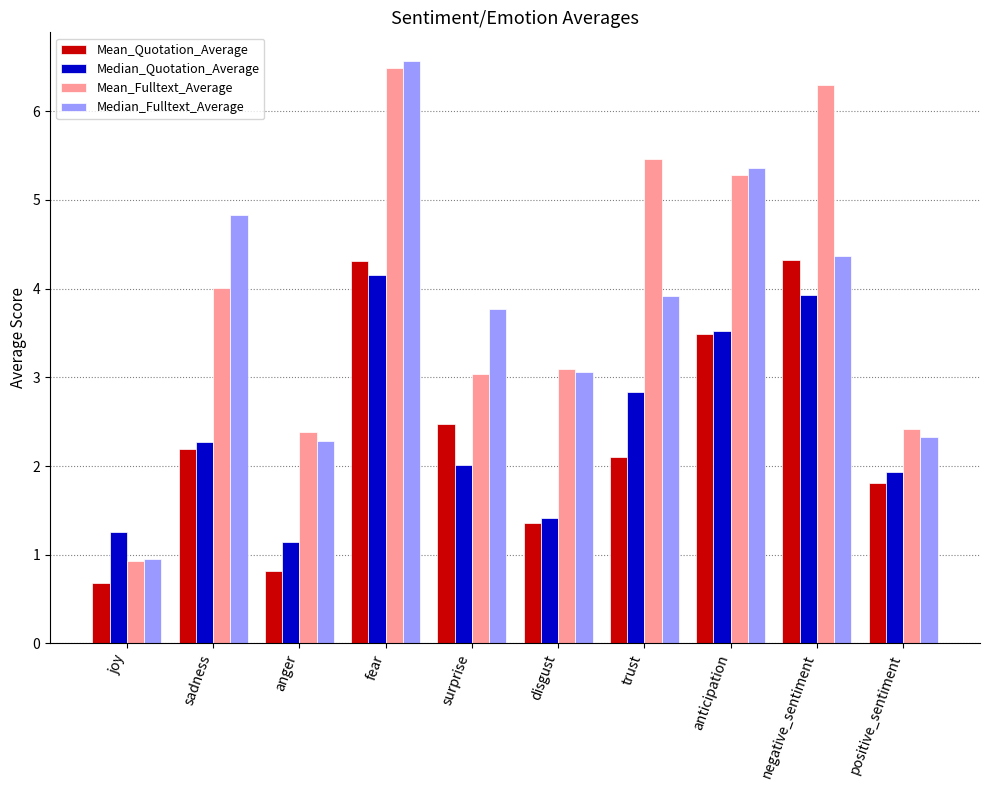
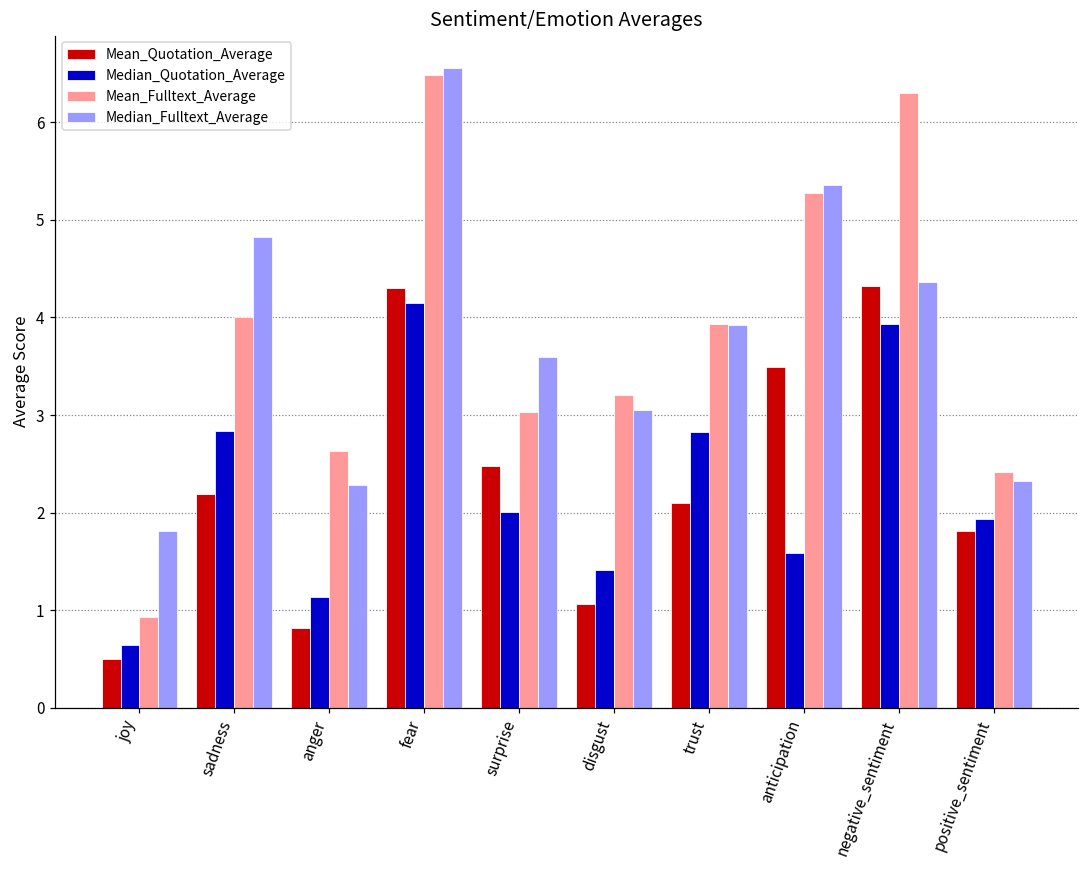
Mean_Quotation_Average, joy: 0.7 -> 0.5
Median_Quotation_Average, joy: 1.3 -> 0.6
Median_Fulltext_Average, joy: 0.9 -> 1.8
Median_Quotation_Average, sadness: 2.3 -> 2.8
Mean_Fulltext_Average, anger: 2.4 -> 2.6
Median_Fulltext_Average, surprise: 3.8 -> 3.6
Mean_Quotation_Average, disgust: 1.4 -> 1.1
Mean_Fulltext_Average, disgust: 3.1 -> 3.2
Mean_Fulltext_Average, trust: 5.5 -> 3.9
Median_Quotation_Average, anticipation: 3.5 -> 1.6
